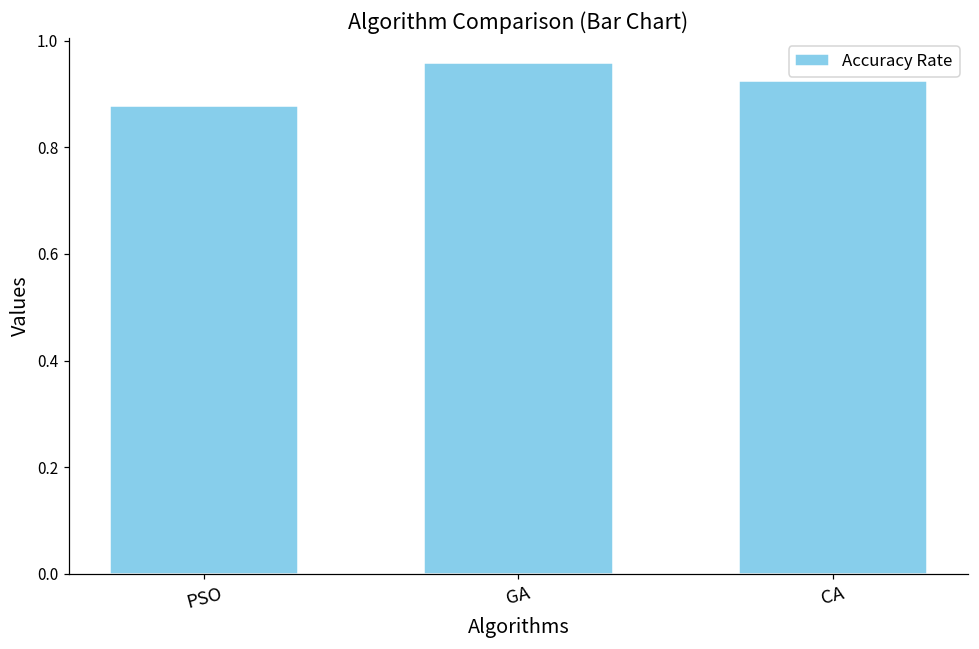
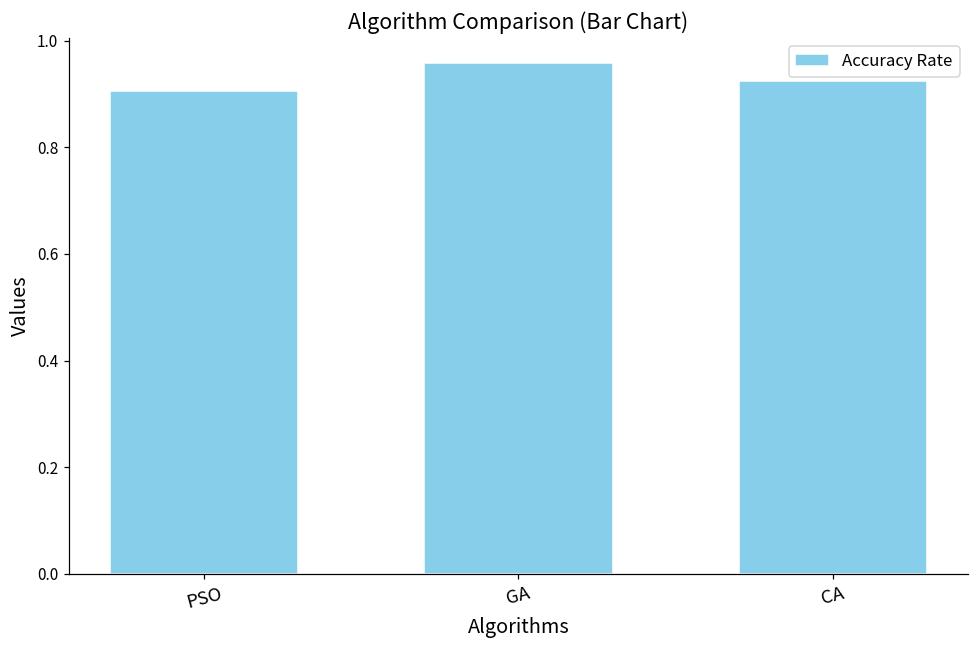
PSO: 0.88 -> 0.91
